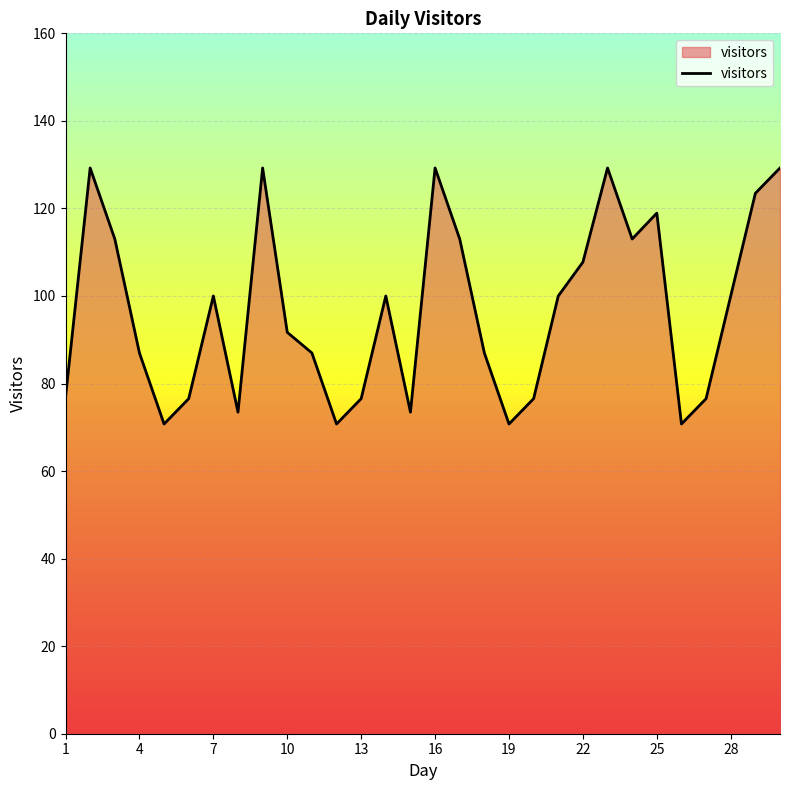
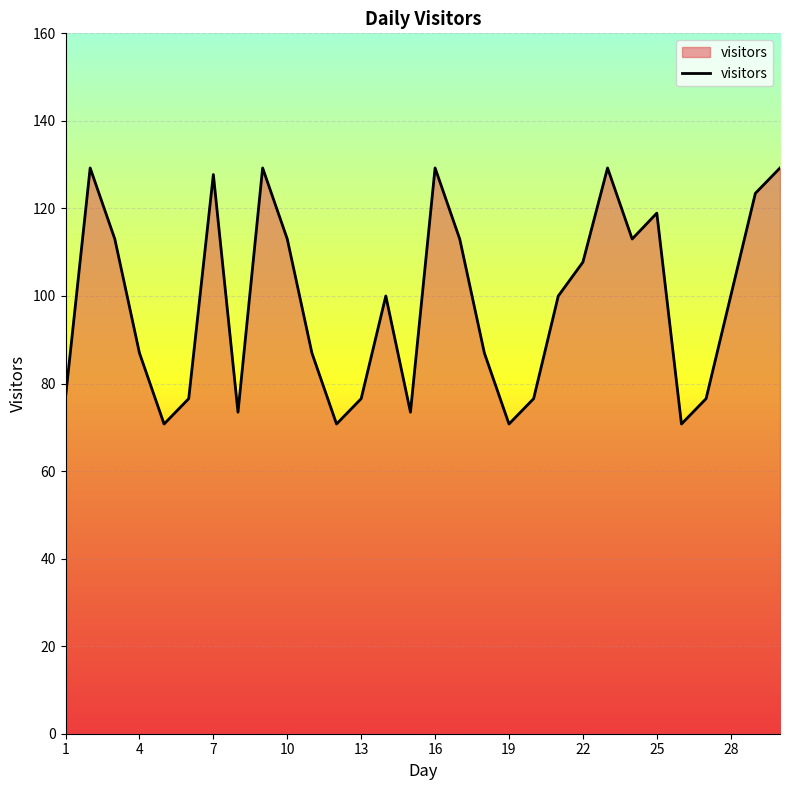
7: 100 -> 128
10: 92 -> 113
